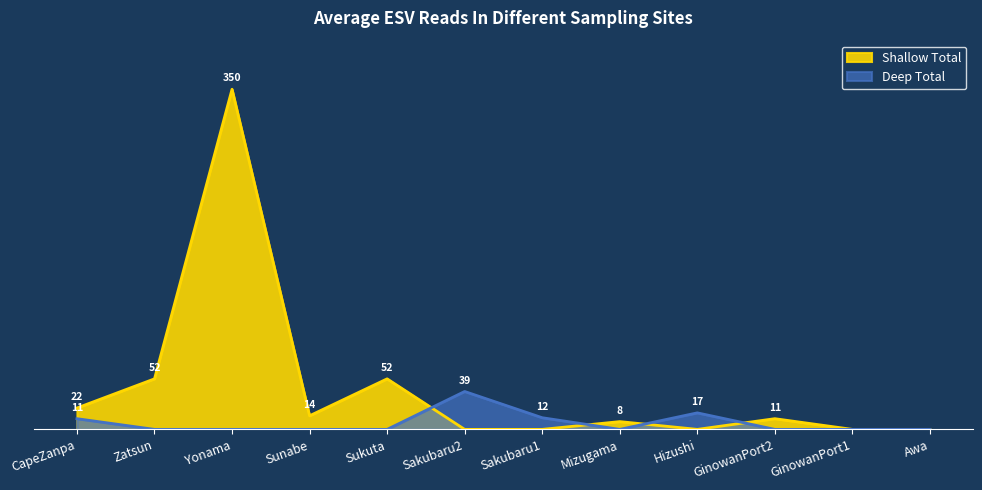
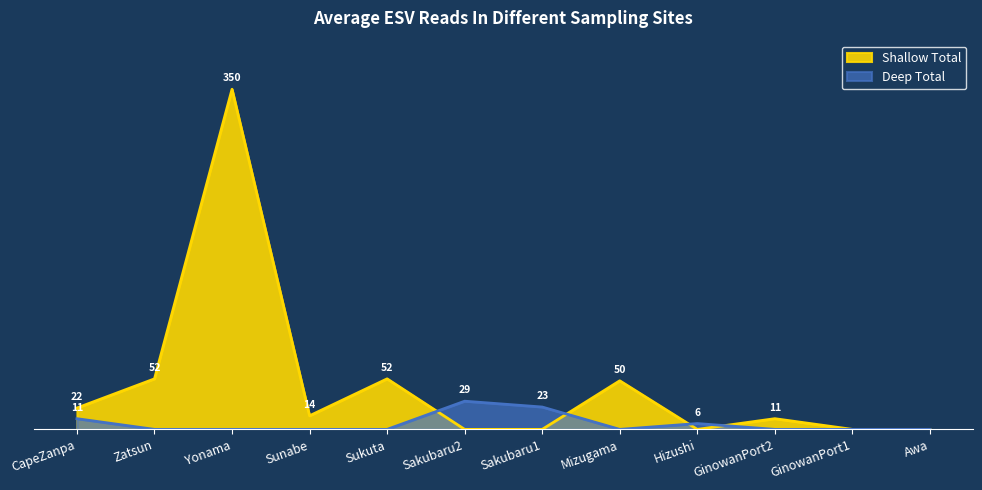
Deep Total, Sakubaru2: 39 -> 29
Deep Total, Sakubaru1: 12 -> 23
Shallow Total, Mizugama: 8 -> 50
Deep Total, Hizushi: 17 -> 6
